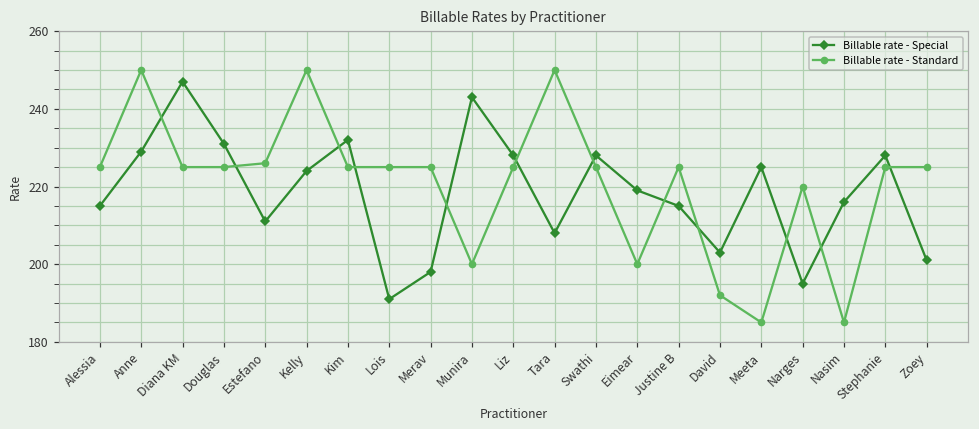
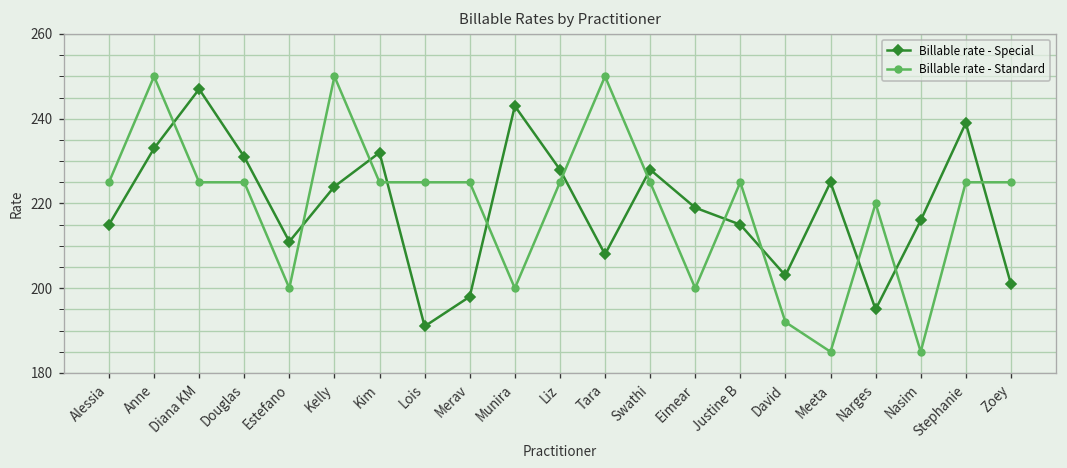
Billable rate - Special, Anne: 229 -> 233
Billable rate - Standard, Estefano: 226 -> 200
Billable rate - Special, Stephanie: 228 -> 239
